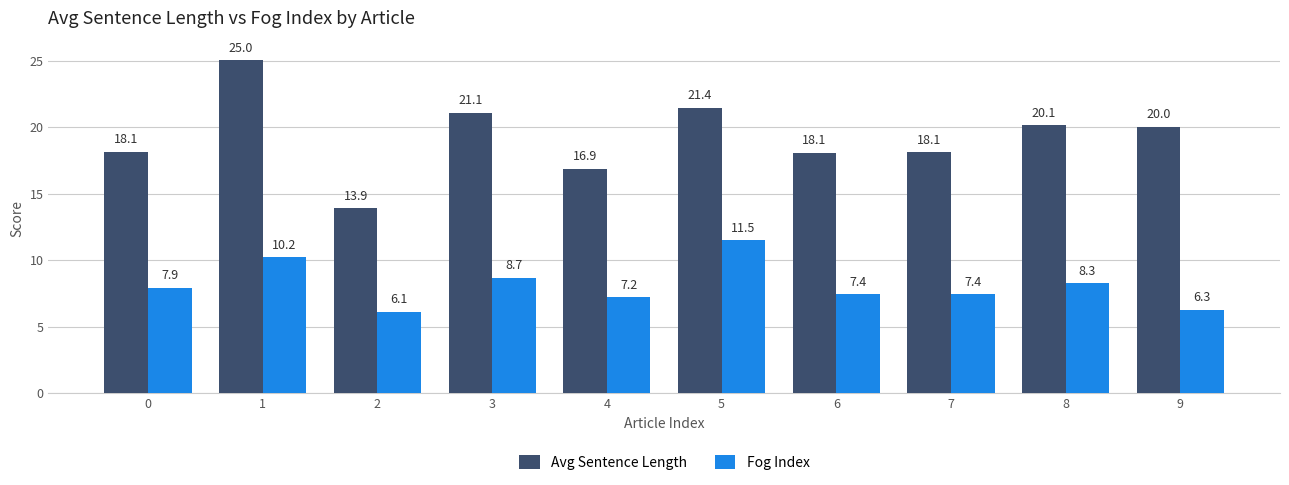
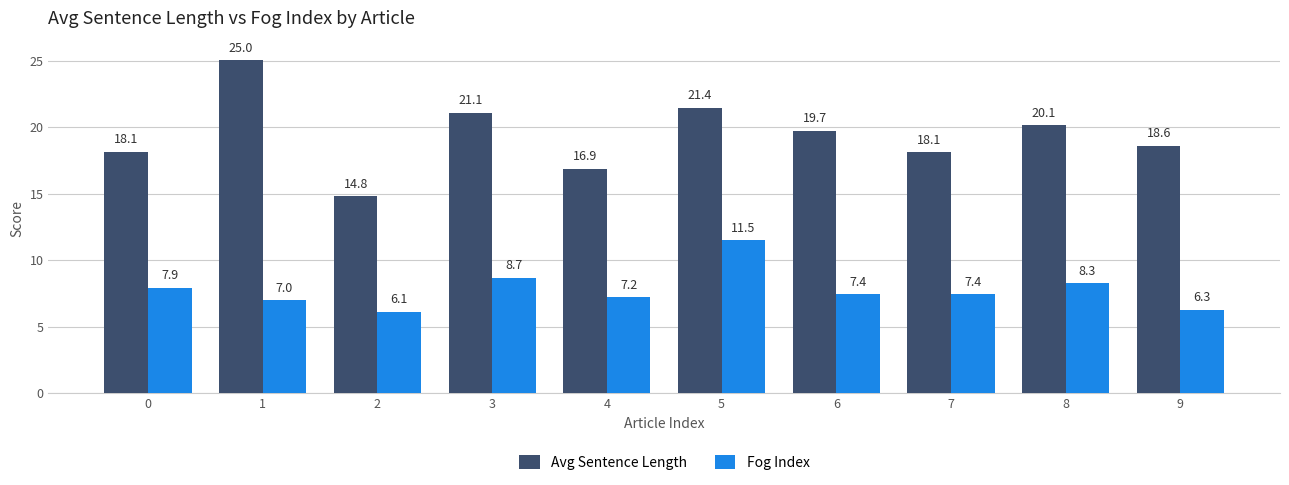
Fog Index, 1: 10.2 -> 7.0
Avg Sentence Length, 2: 13.9 -> 14.8
Avg Sentence Length, 6: 18.1 -> 19.7
Avg Sentence Length, 9: 20.0 -> 18.6
